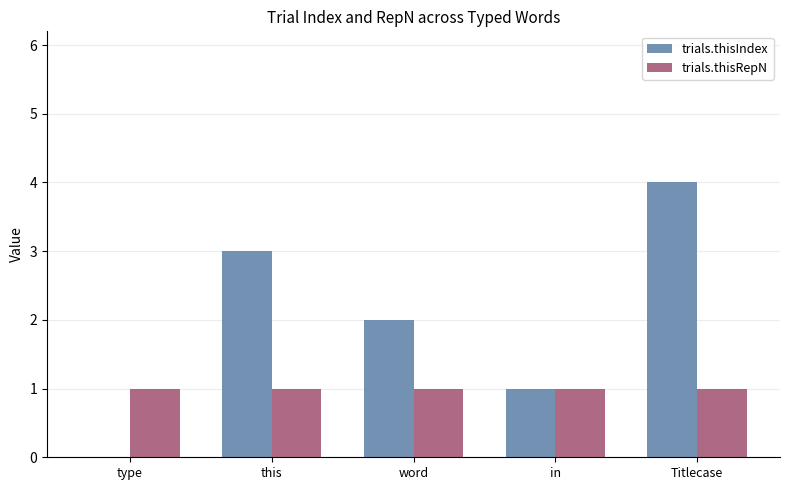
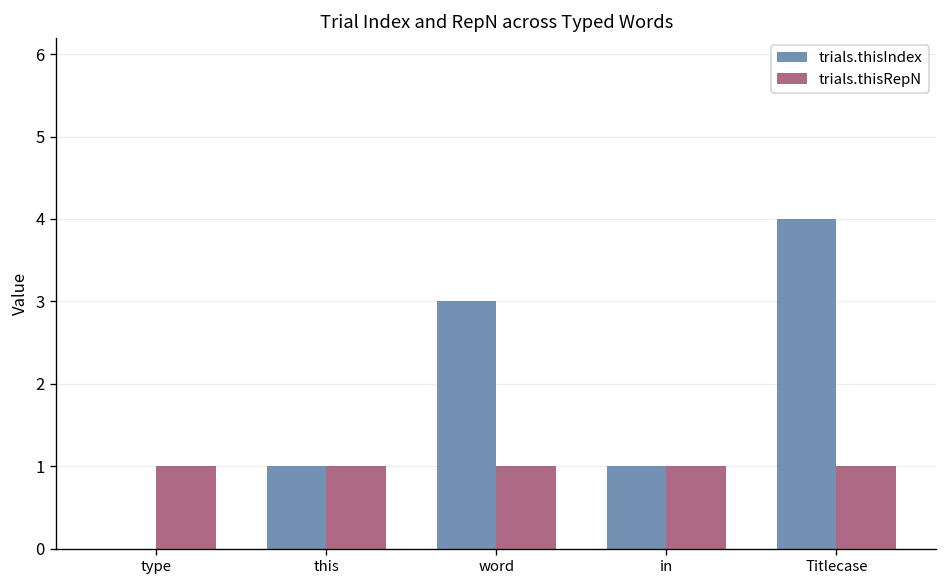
trials.thisIndex, this: 3 -> 1
trials.thisIndex, word: 2 -> 3
